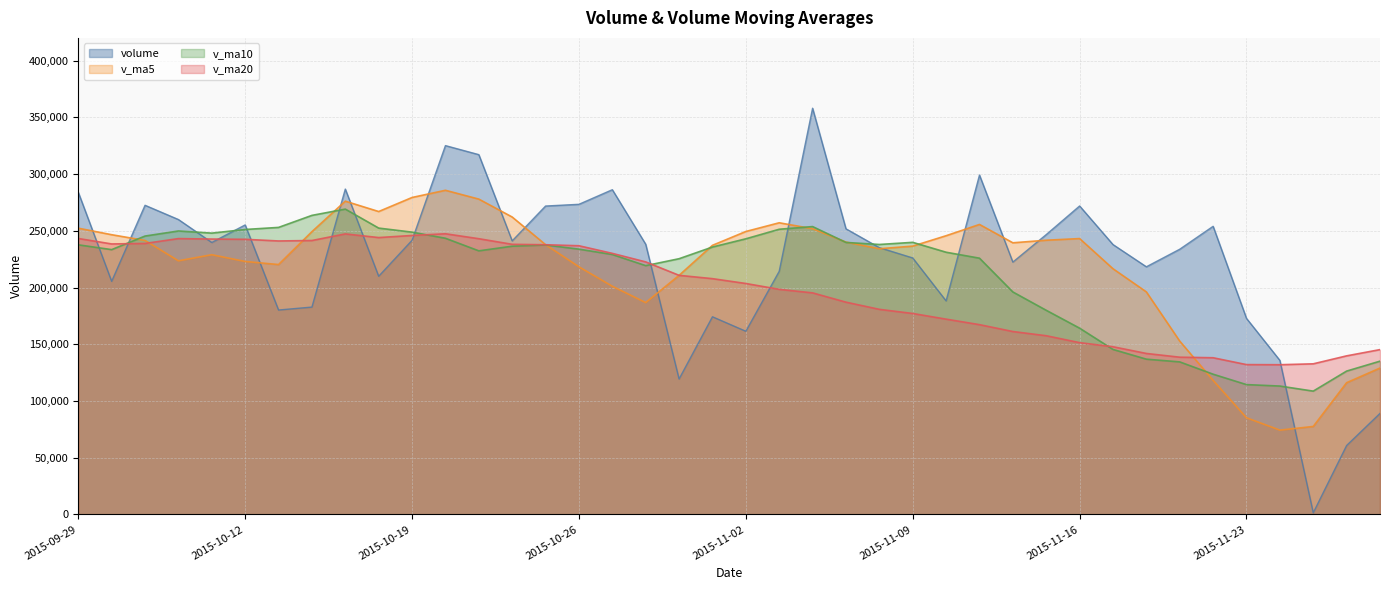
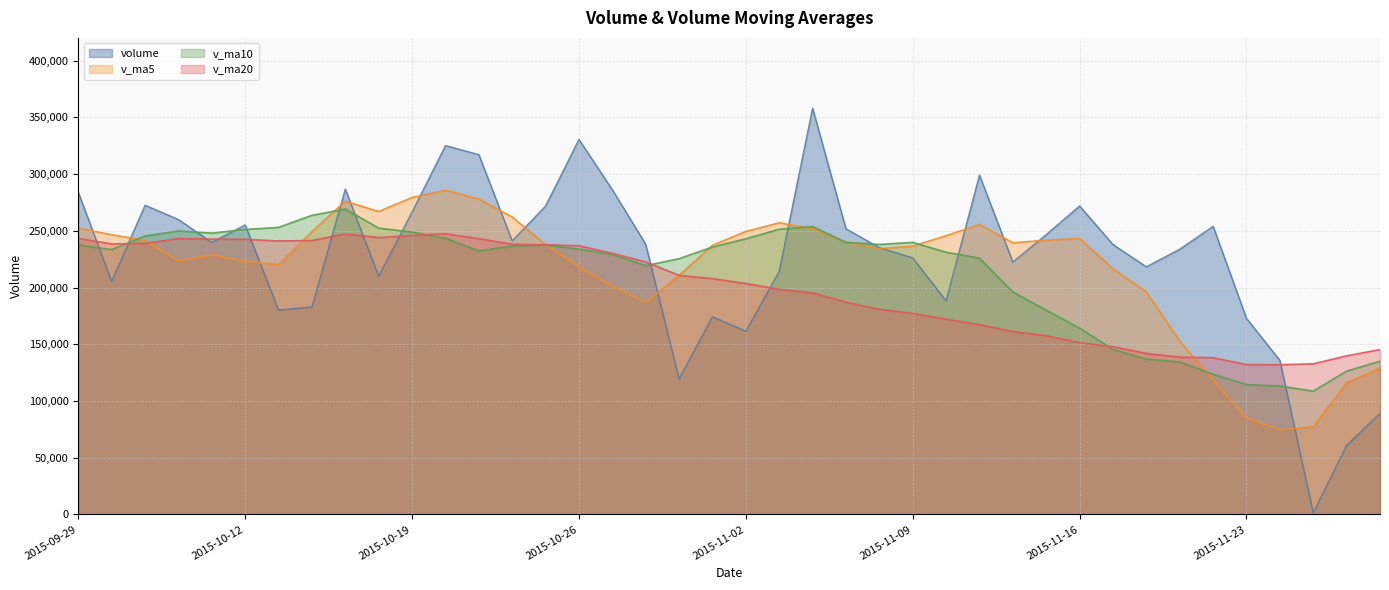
volume, 2015-10-19: 242,000 -> 266,000
volume, 2015-10-26: 273,000 -> 331,000
